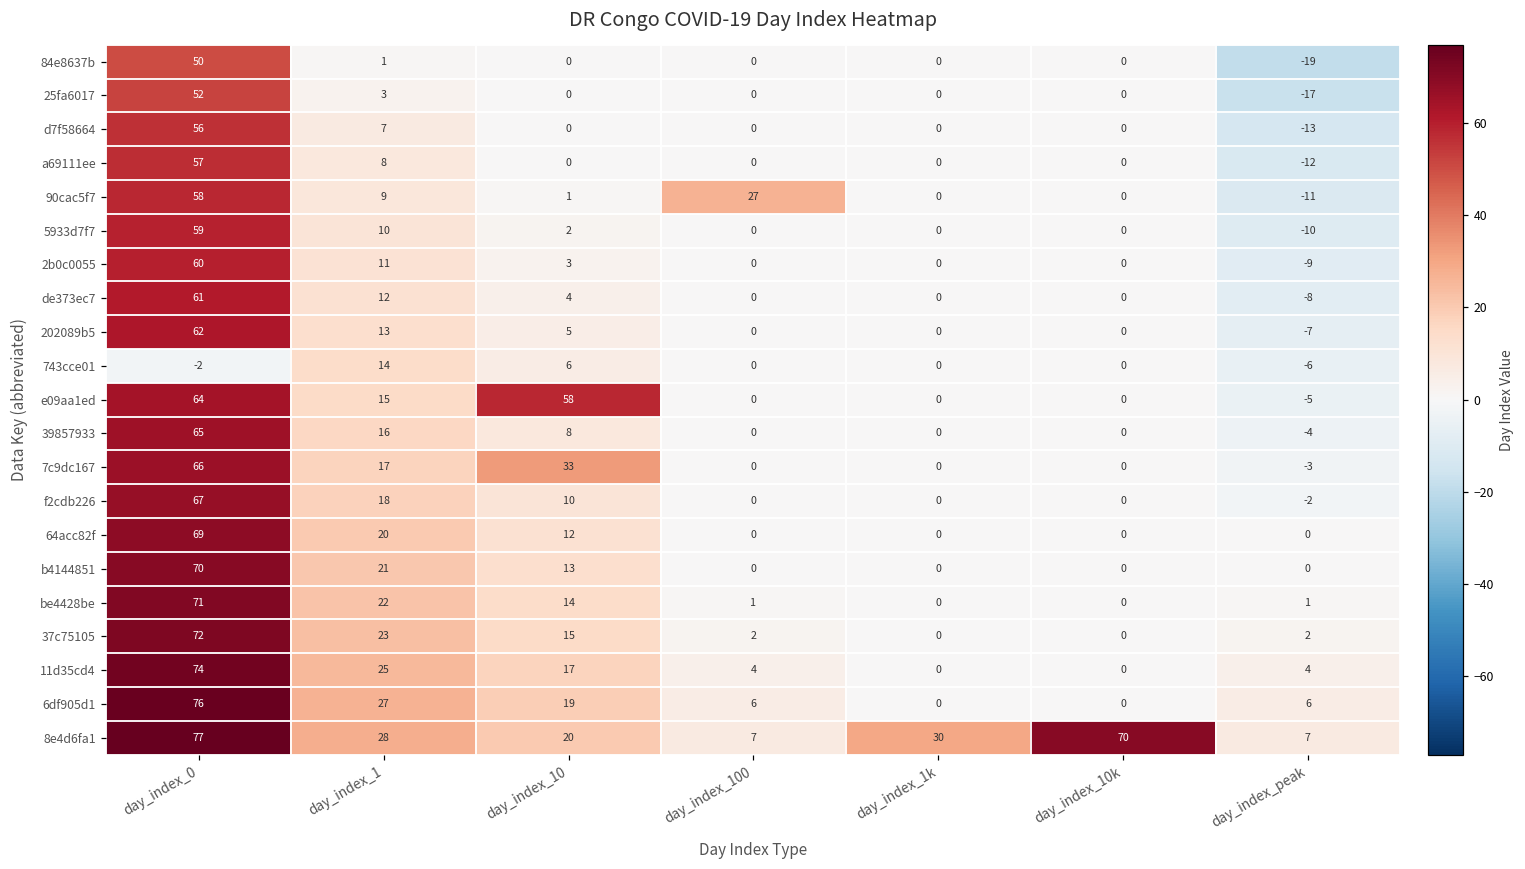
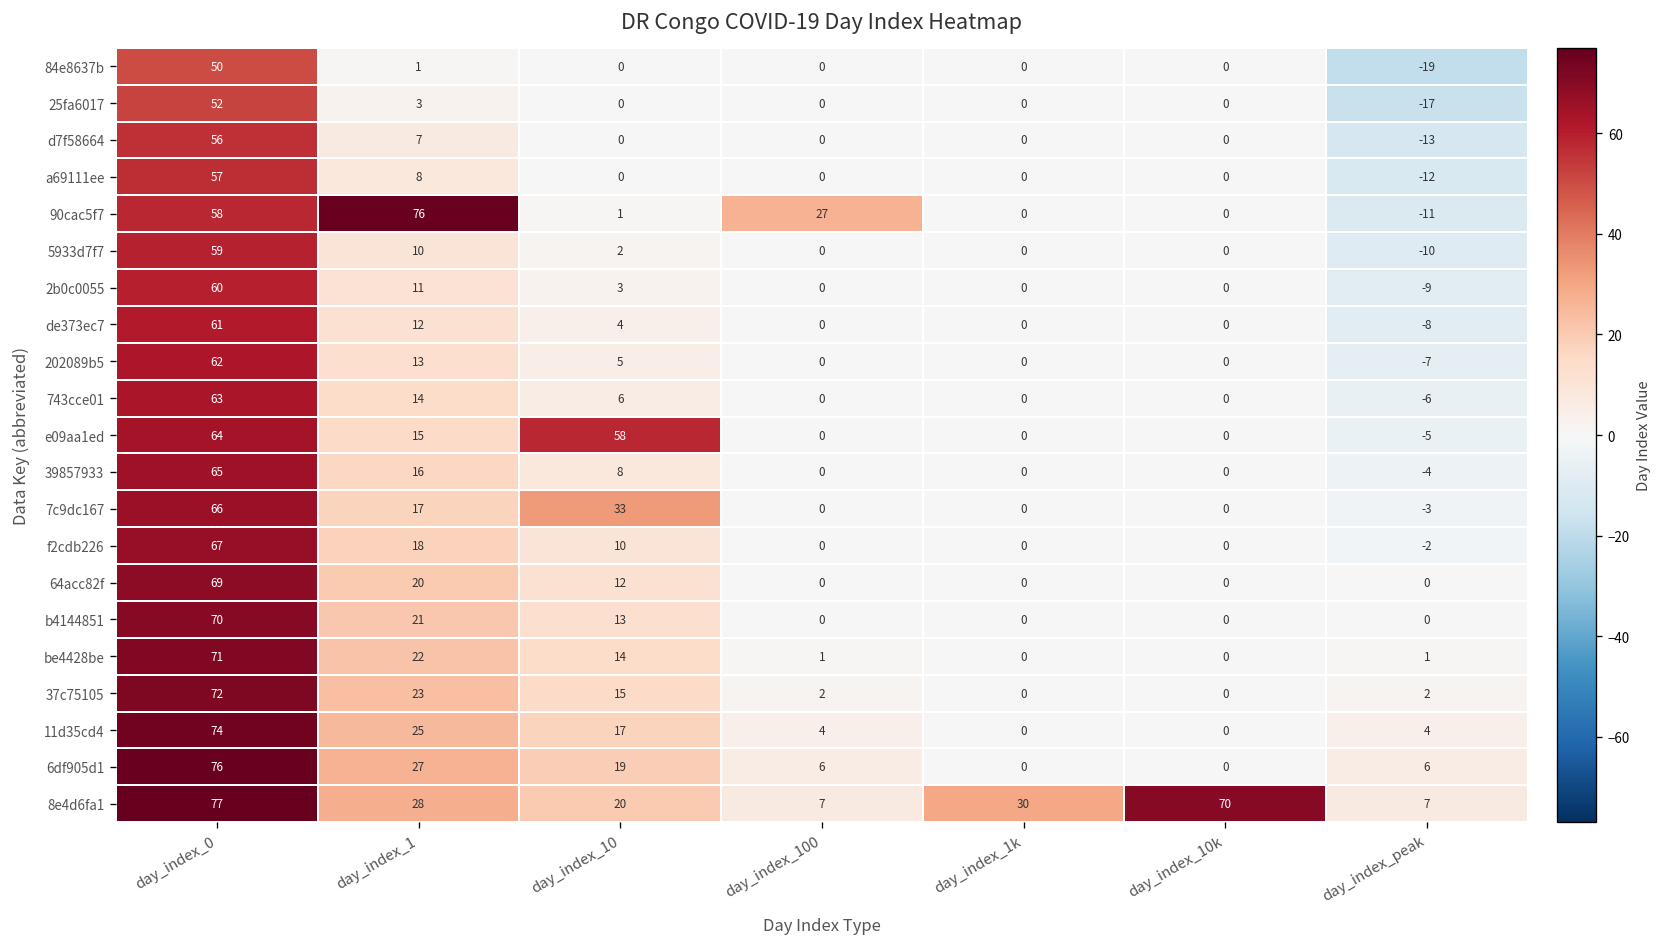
90cac5f7, day_index_1: 9 -> 76
743cce01, day_index_0: -2 -> 63
